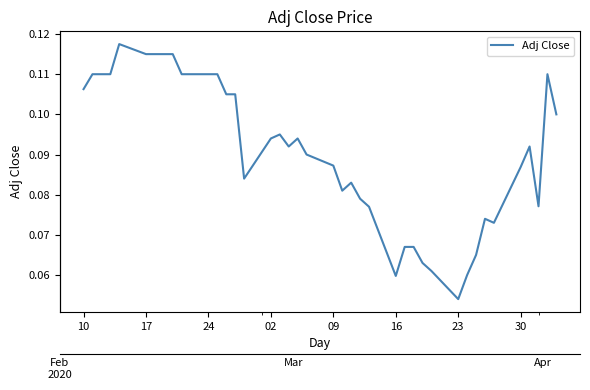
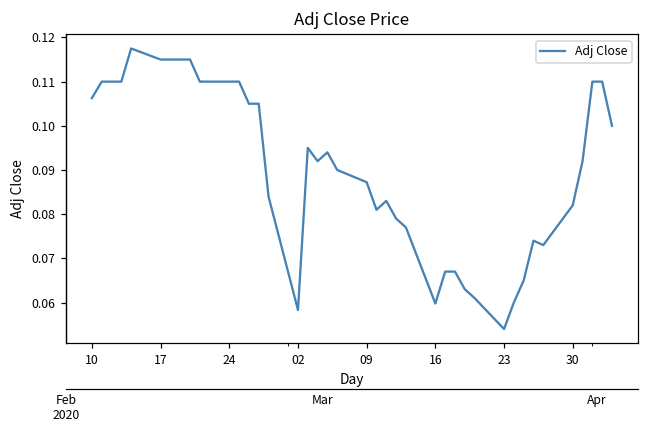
02: 0.094 -> 0.058
30: 0.087 -> 0.082
Apr: 0.077 -> 0.110
